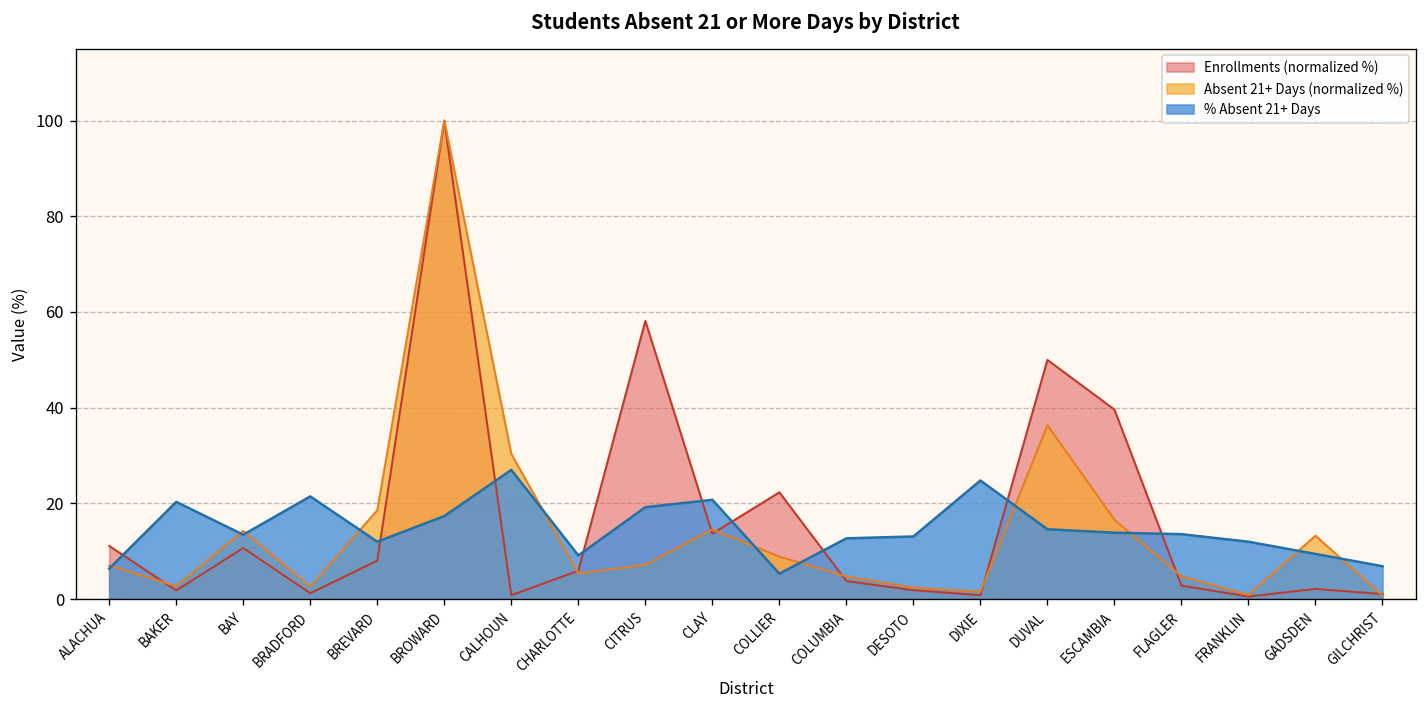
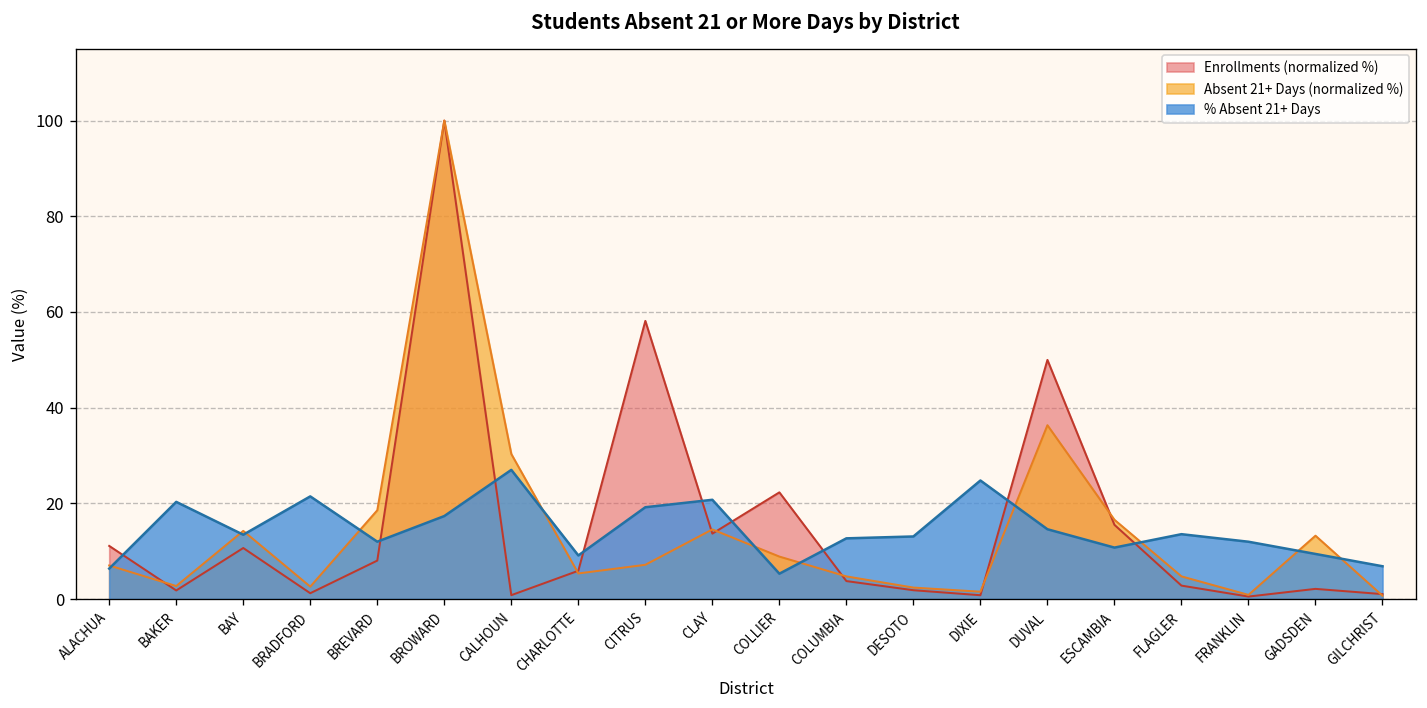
Enrollments (normalized %), ESCAMBIA: 40 -> 16
% Absent 21+ Days, ESCAMBIA: 14 -> 11
